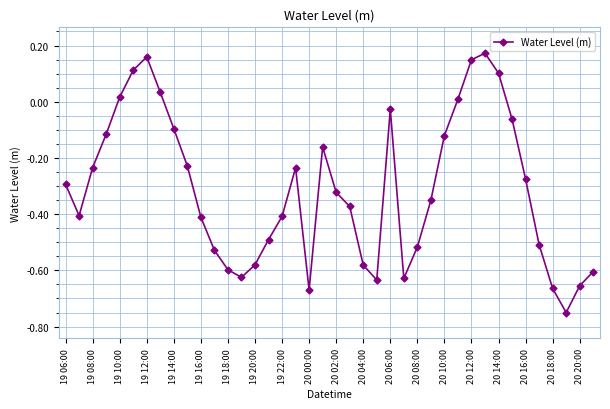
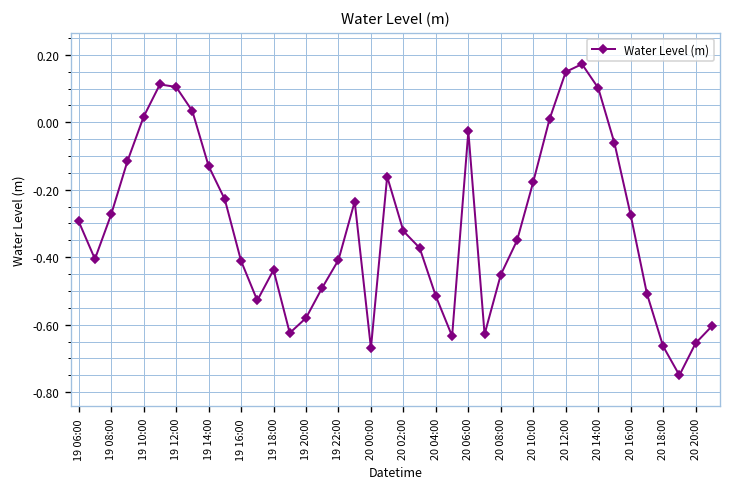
19 08:00: -0.23 -> -0.27
19 12:00: 0.16 -> 0.10
19 14:00: -0.10 -> -0.13
19 18:00: -0.60 -> -0.44
20 04:00: -0.58 -> -0.52
20 08:00: -0.52 -> -0.45
20 10:00: -0.12 -> -0.18
